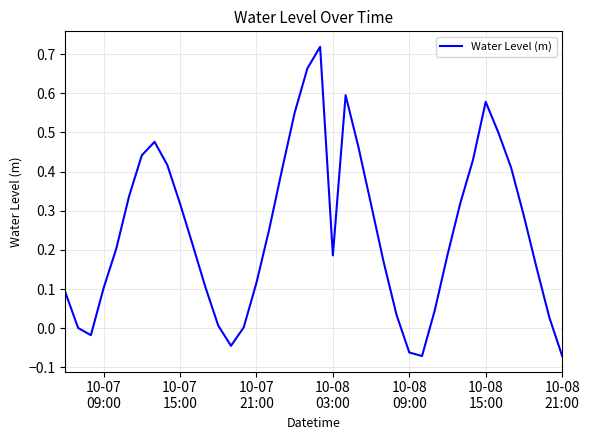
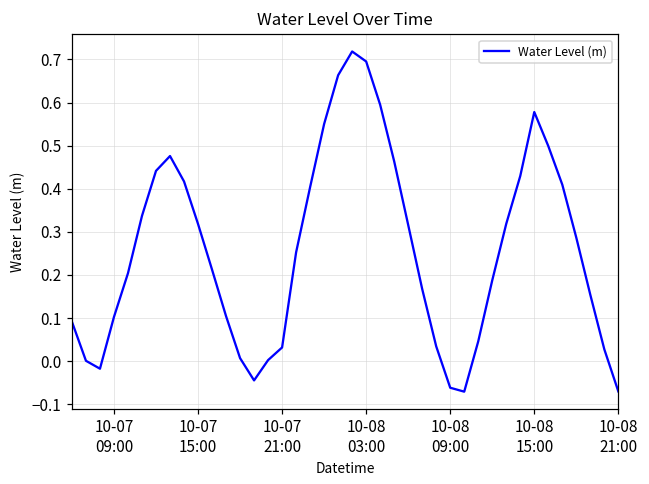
10-07 21:00: 0.12 -> 0.03
10-08 03:00: 0.19 -> 0.70
